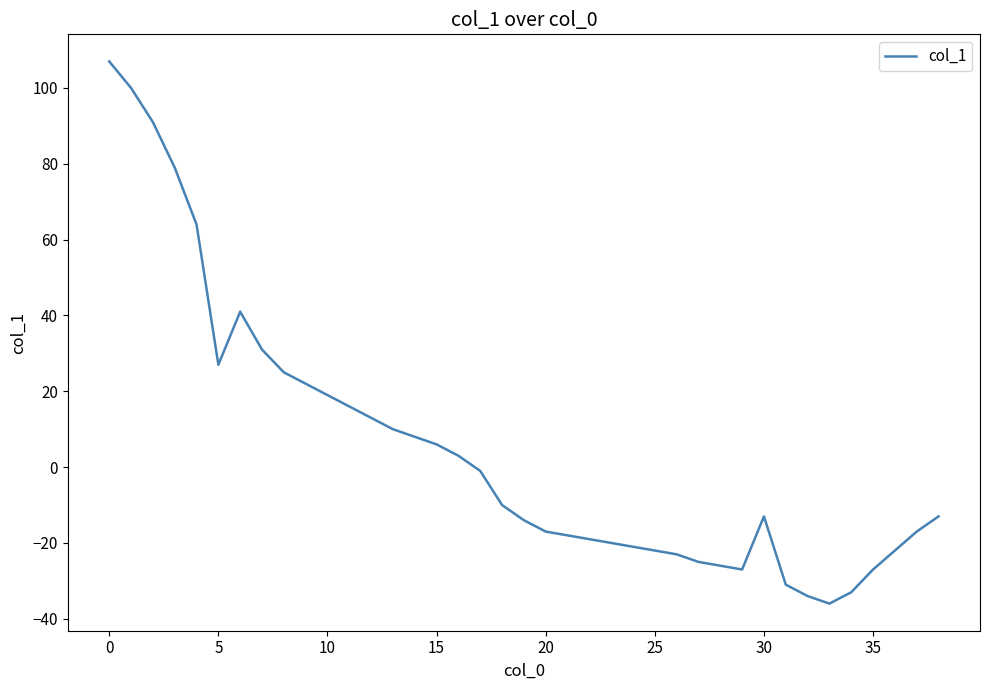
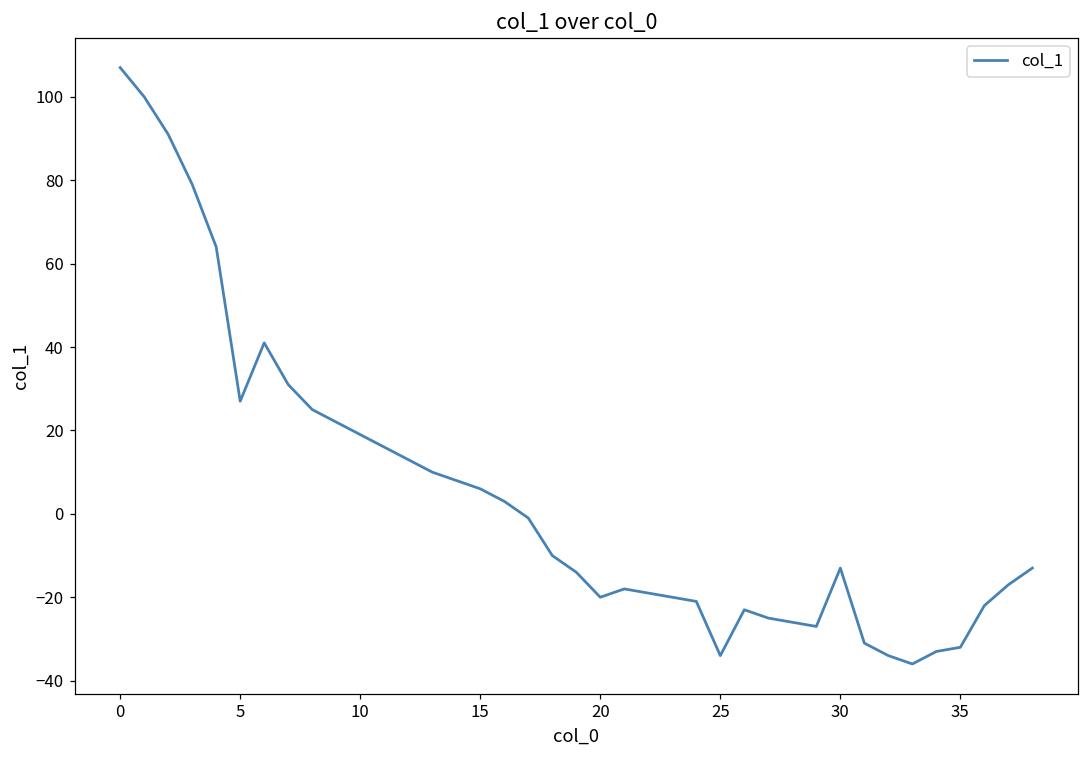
20: -17 -> -20
25: -22 -> -34
35: -27 -> -32
